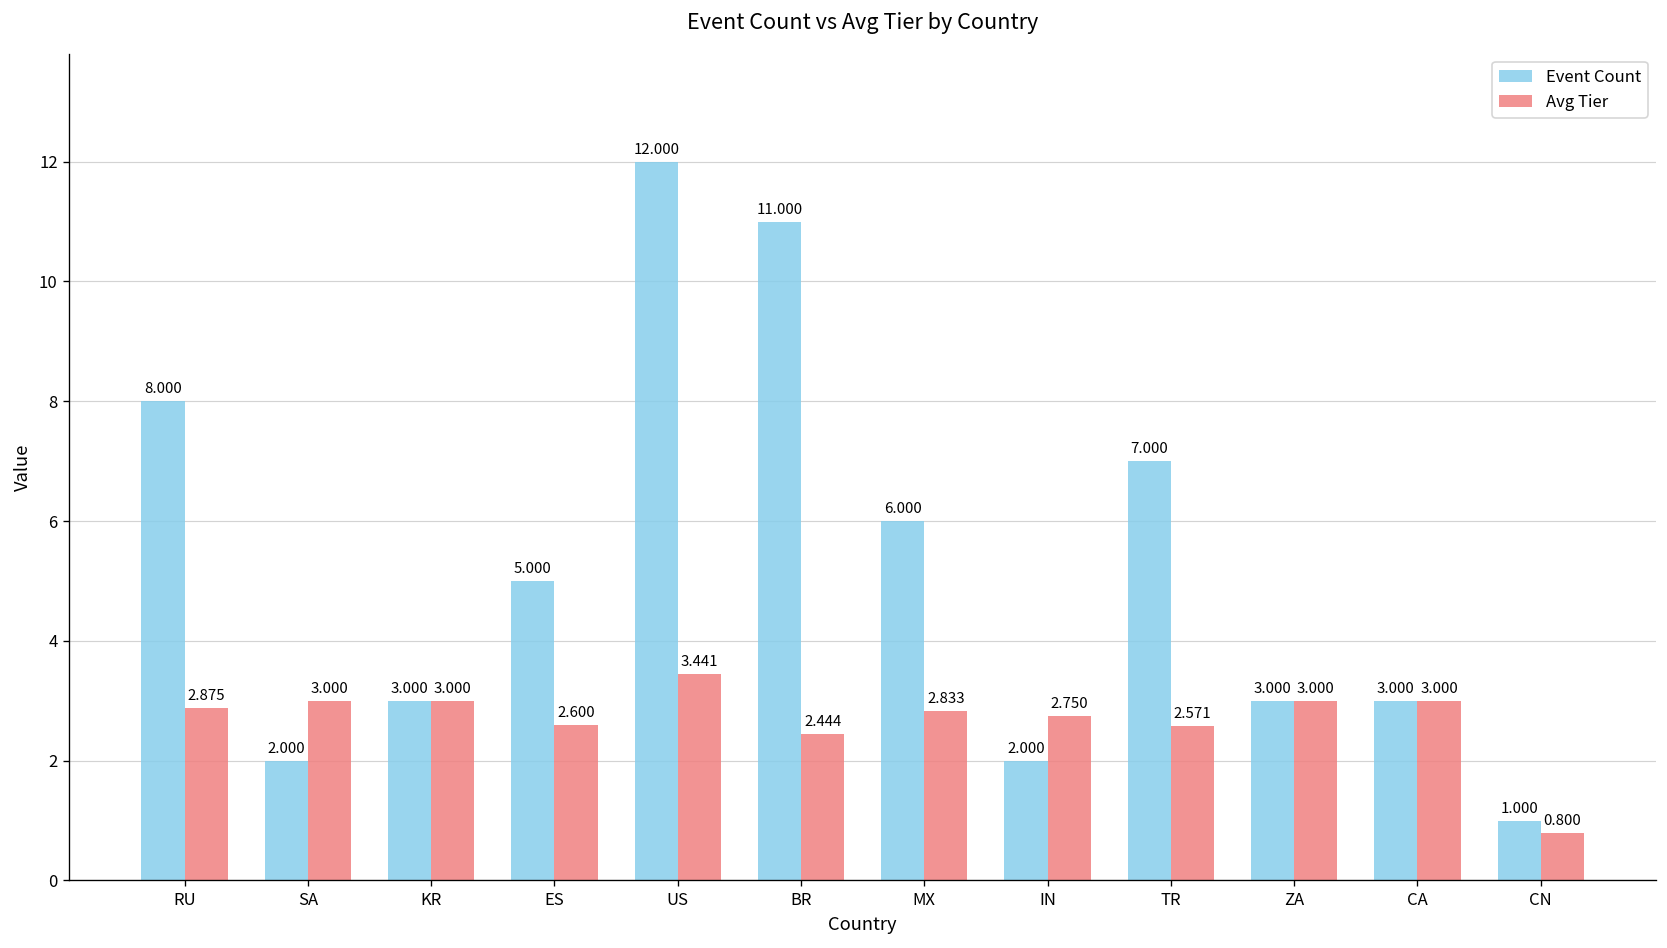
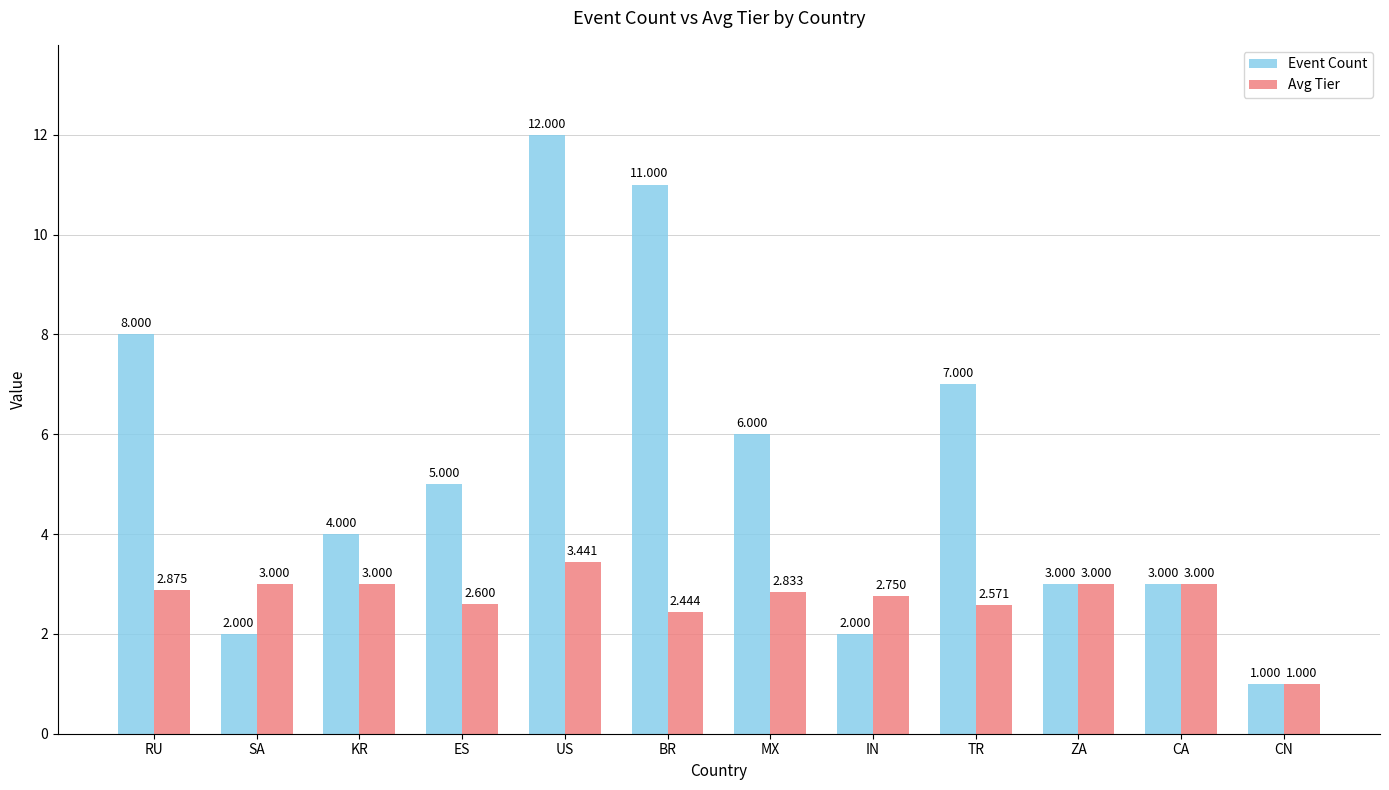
Event Count, KR: 3.000 -> 4.000
Avg Tier, CN: 0.800 -> 1.000
